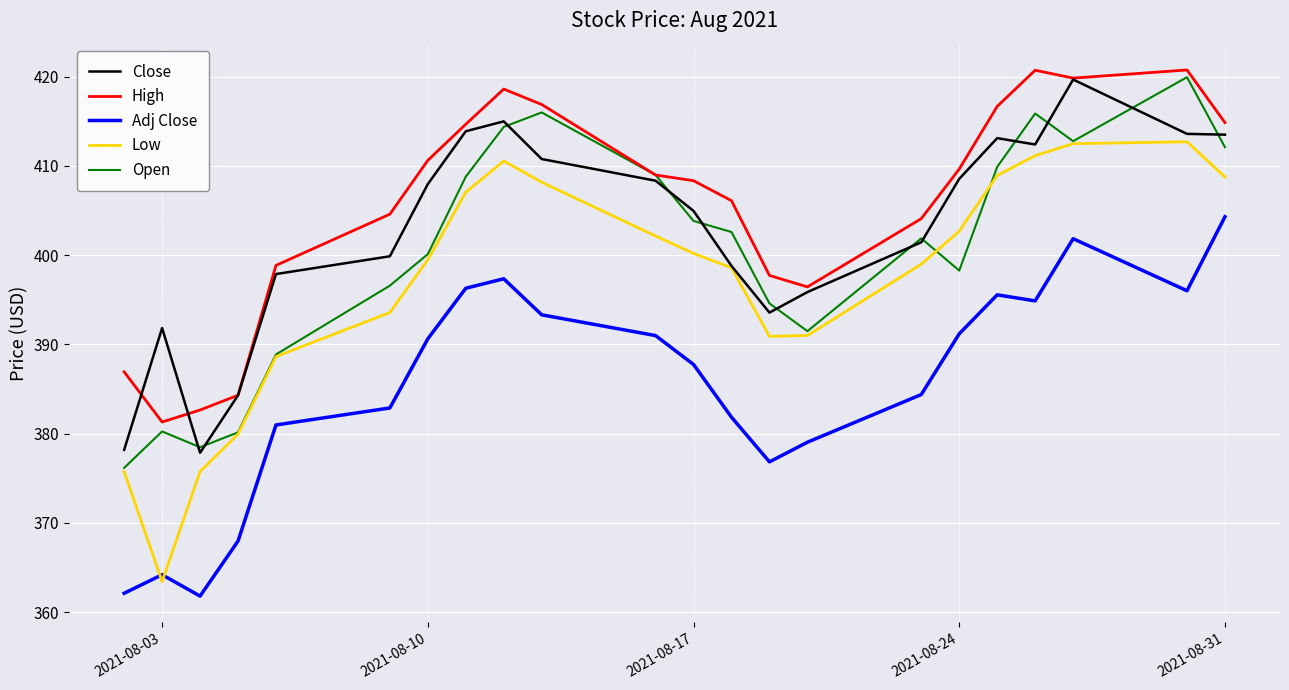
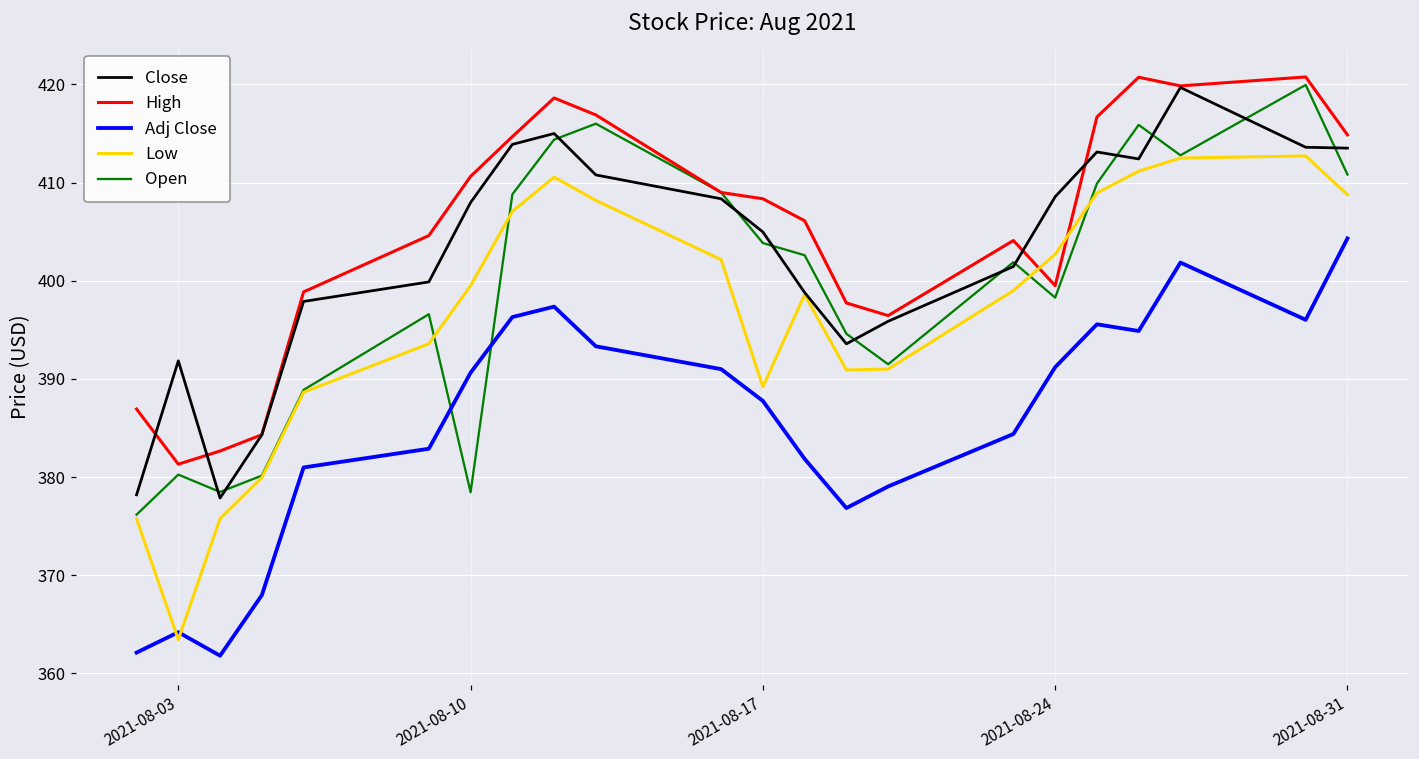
Open, 2021-08-10: 400 -> 378
Low, 2021-08-17: 400 -> 389
High, 2021-08-24: 410 -> 400
Open, 2021-08-31: 412 -> 411
